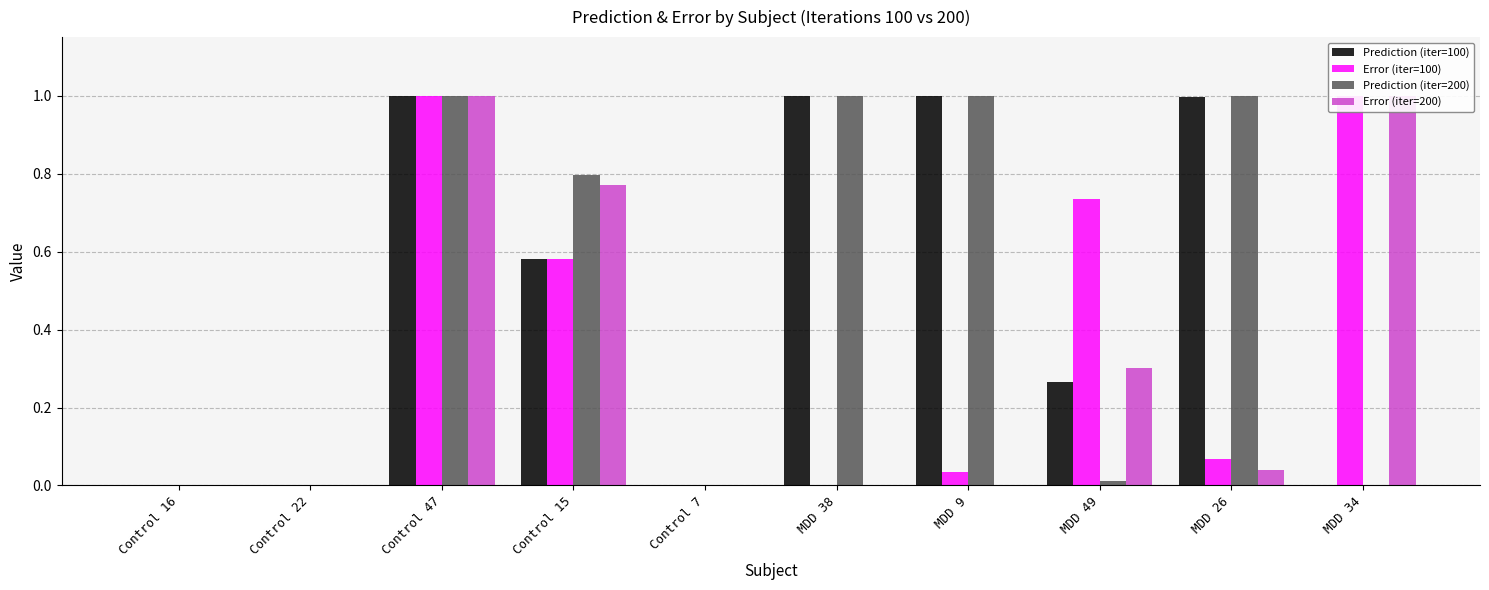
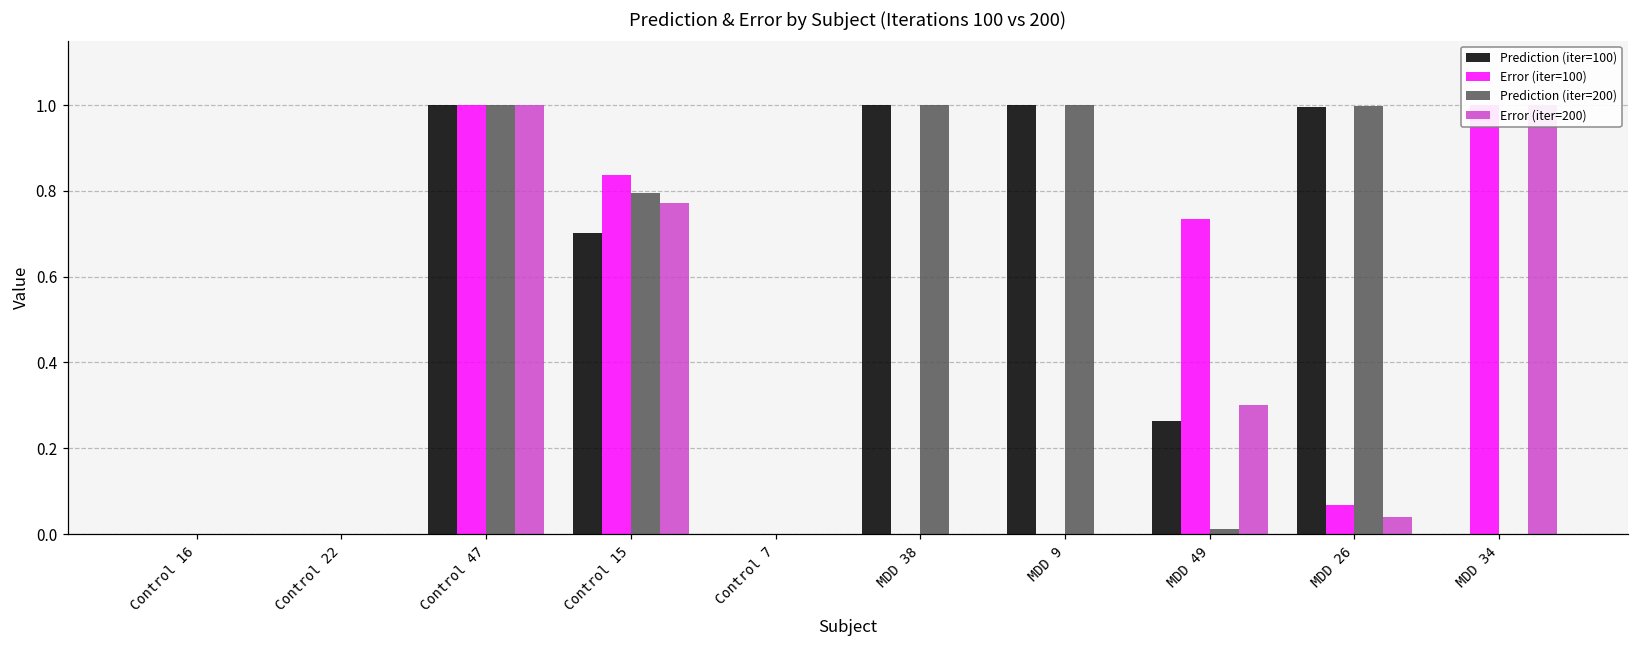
Prediction (iter=100), Control 15: 0.58 -> 0.70
Error (iter=100), Control 15: 0.58 -> 0.84
Error (iter=100), MDD 9: 0.03 -> 0.00
